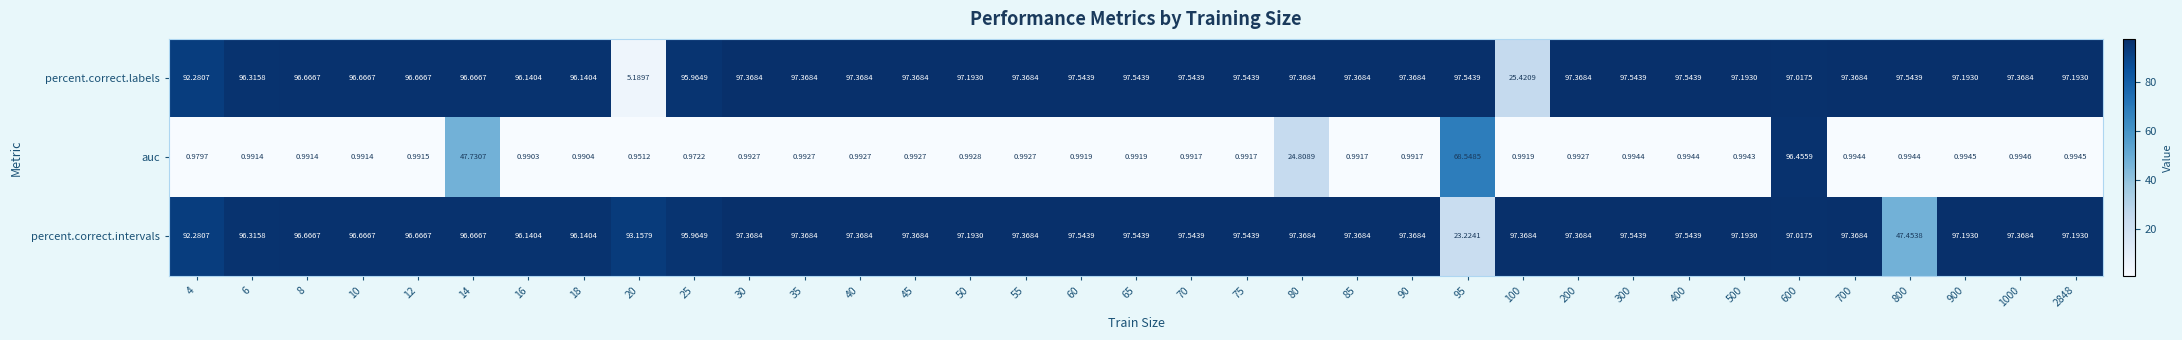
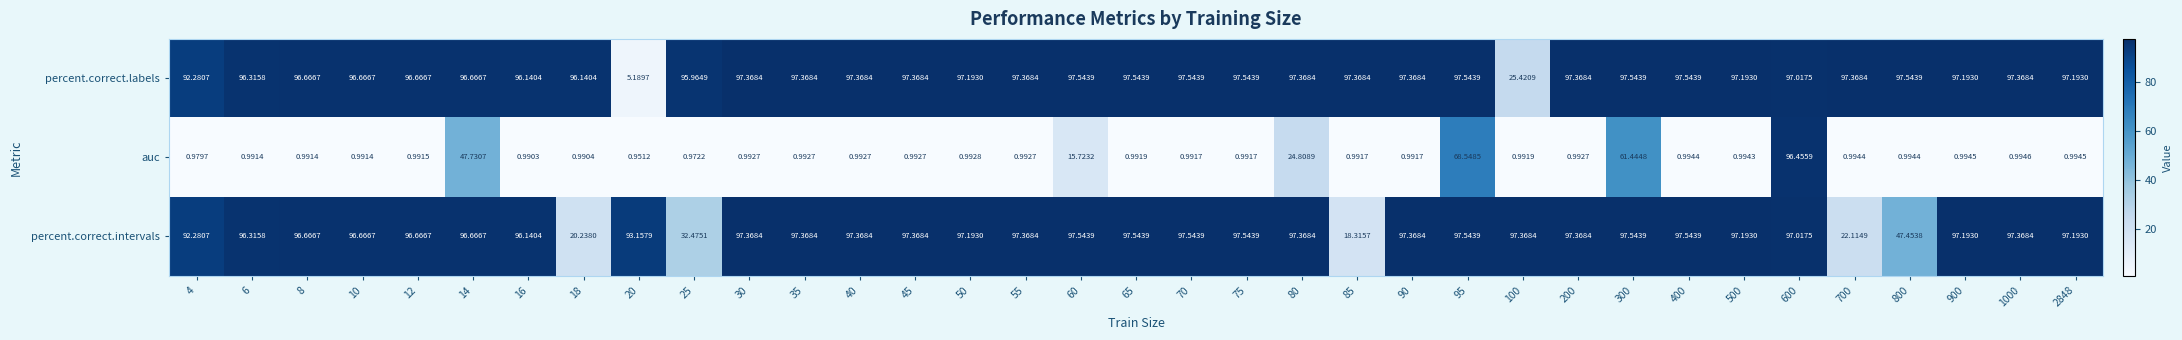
auc, 60: 0.9919 -> 15.7232
auc, 300: 0.9944 -> 61.4448
percent.correct.intervals, 18: 96.1404 -> 20.2380
percent.correct.intervals, 25: 95.9649 -> 32.4751
percent.correct.intervals, 85: 97.3684 -> 18.3157
percent.correct.intervals, 95: 23.2241 -> 97.5439
percent.correct.intervals, 700: 97.3684 -> 22.1149
